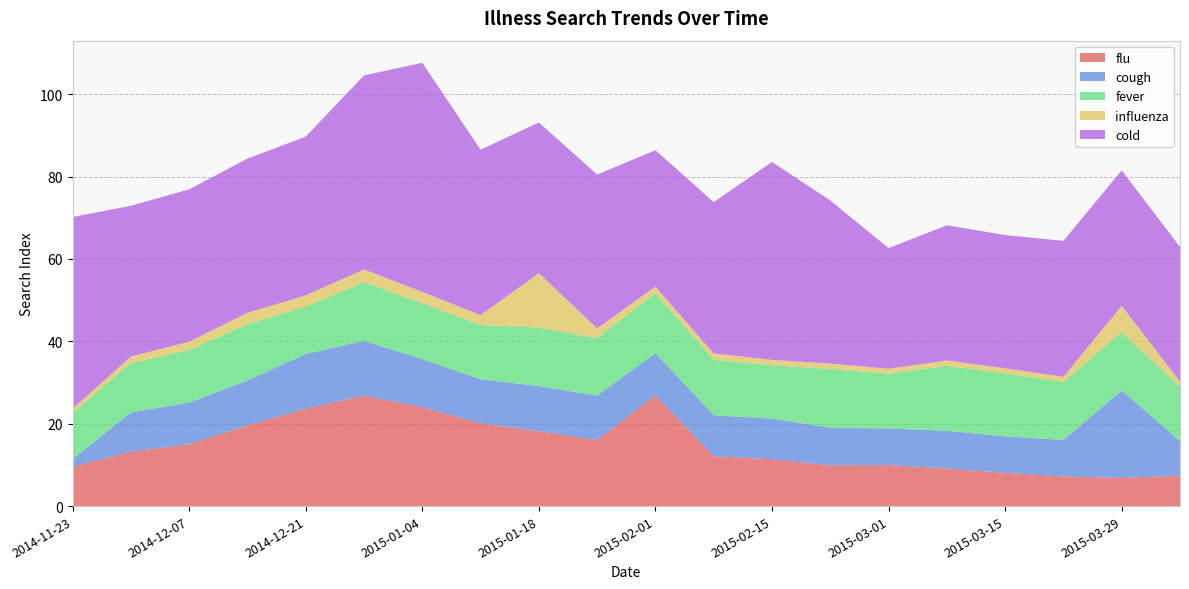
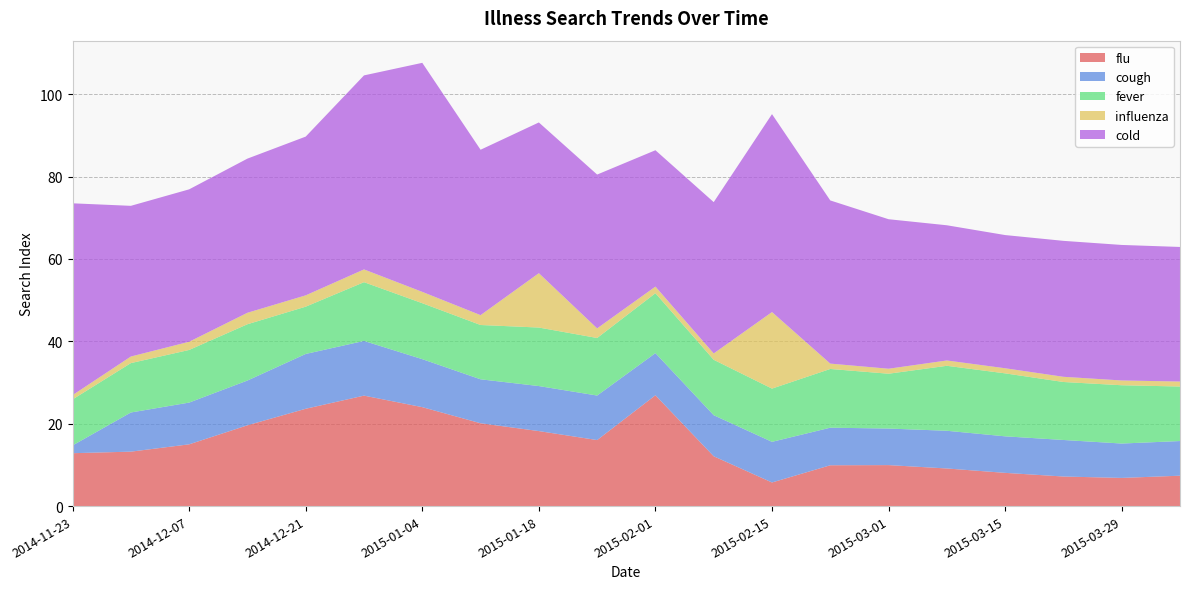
flu, 2014-11-23: 10 -> 13
flu, 2015-02-15: 11 -> 6
influenza, 2015-02-15: 1 -> 19
cold, 2015-03-01: 29 -> 36
cough, 2015-03-29: 21 -> 8
influenza, 2015-03-29: 6 -> 1
